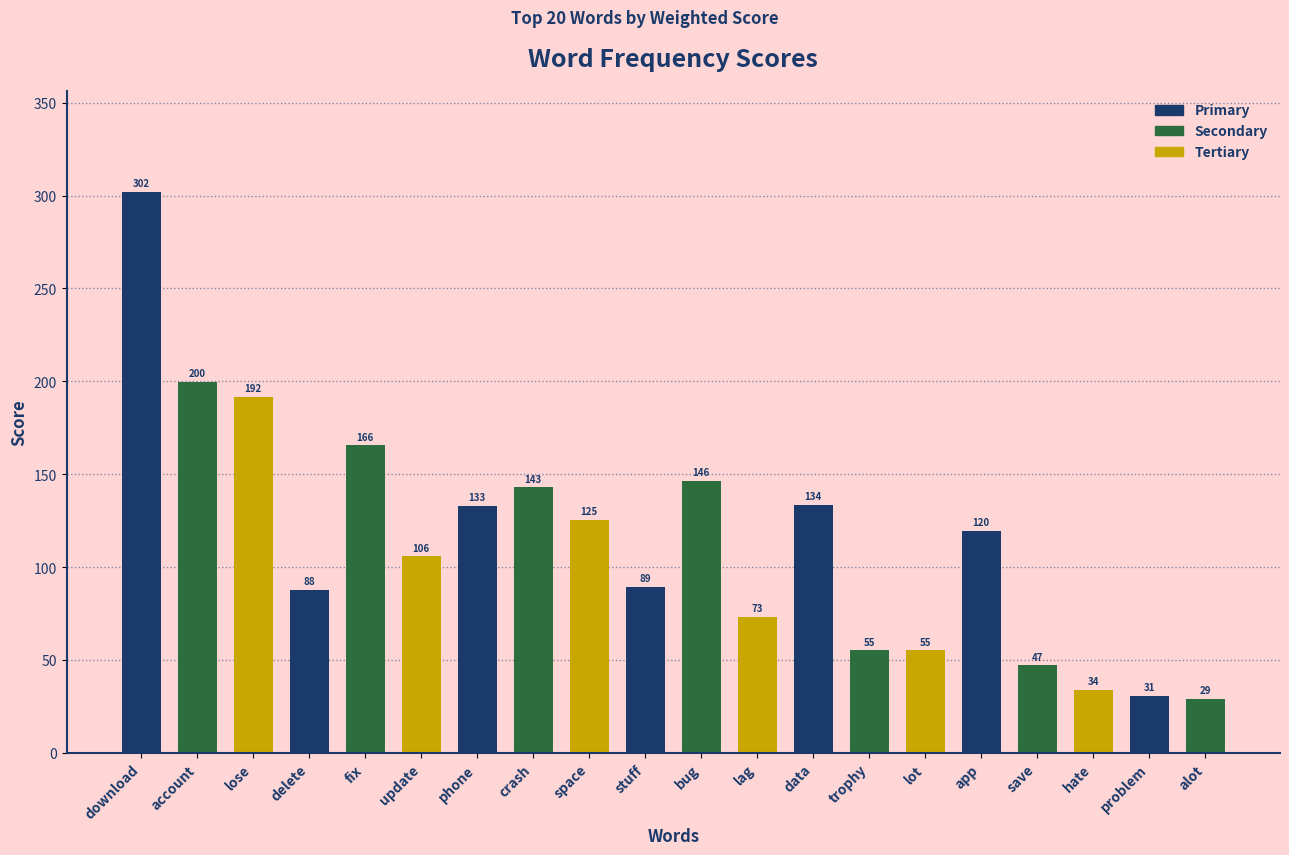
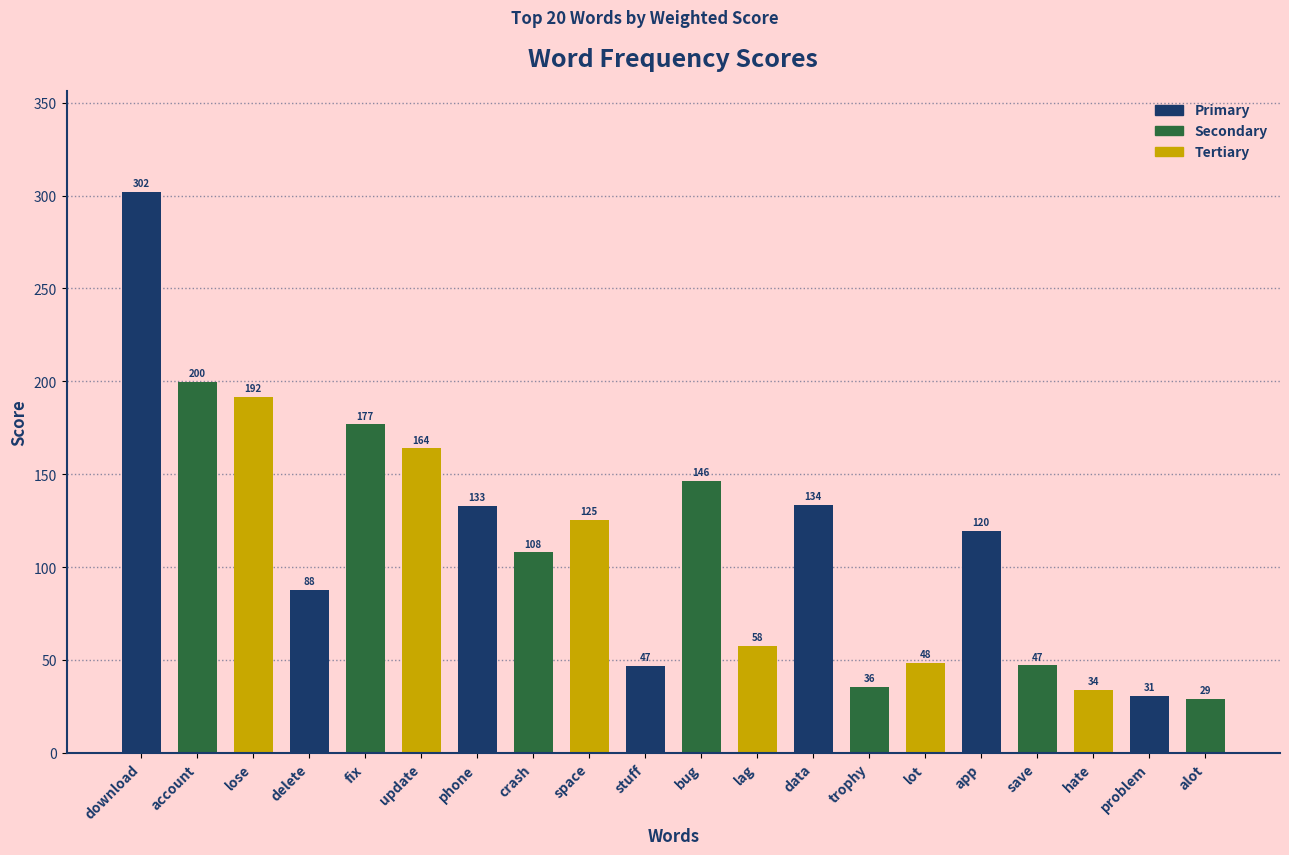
fix: 166 -> 177
update: 106 -> 164
crash: 143 -> 108
stuff: 89 -> 47
lag: 73 -> 58
trophy: 55 -> 36
lot: 55 -> 48
